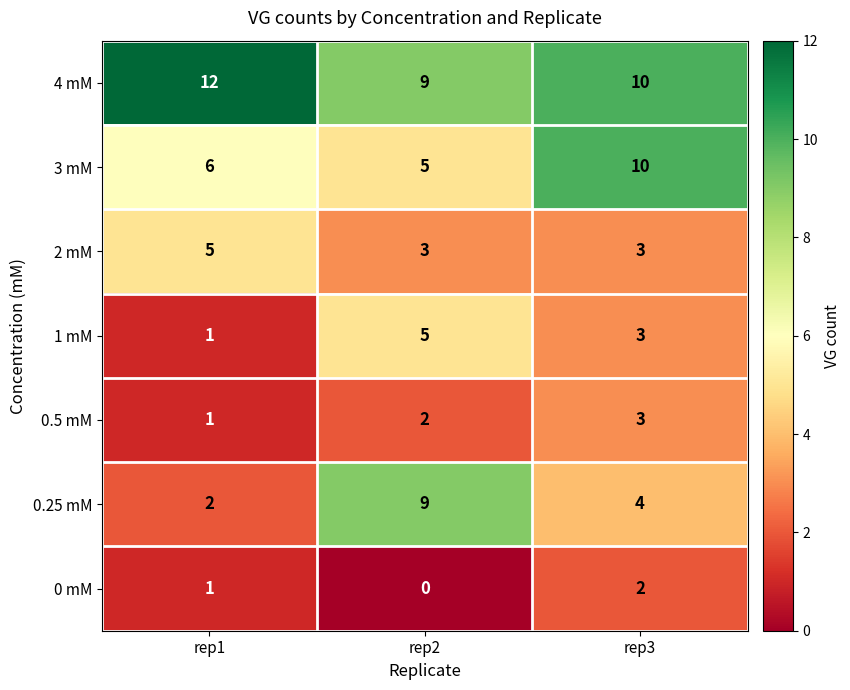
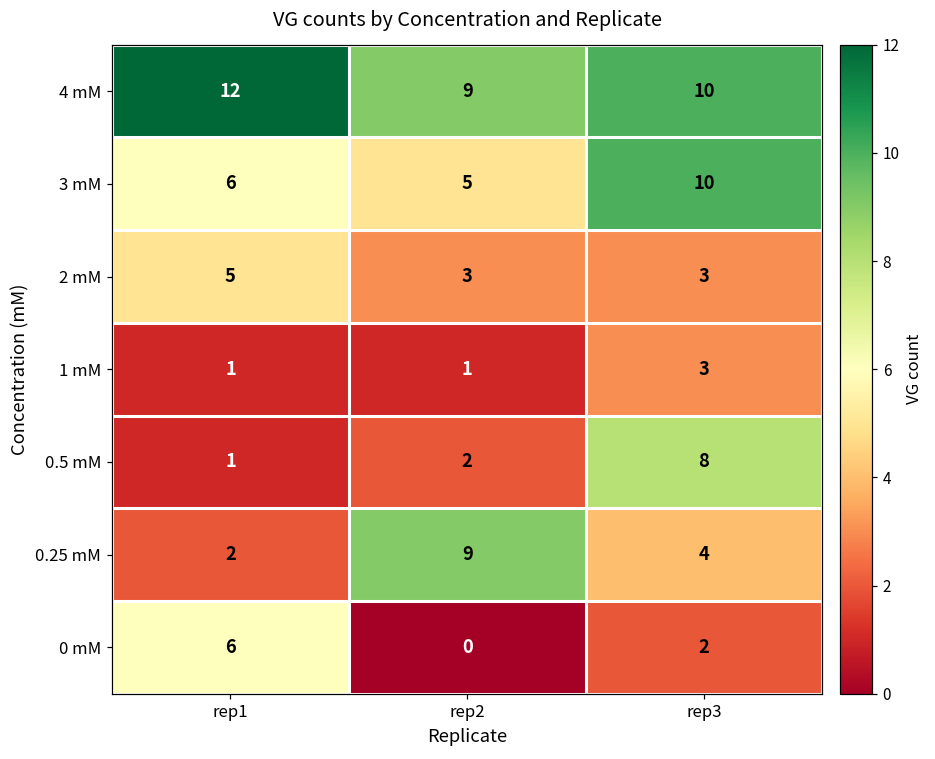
1 mM, rep2: 5 -> 1
0.5 mM, rep3: 3 -> 8
0 mM, rep1: 1 -> 6
